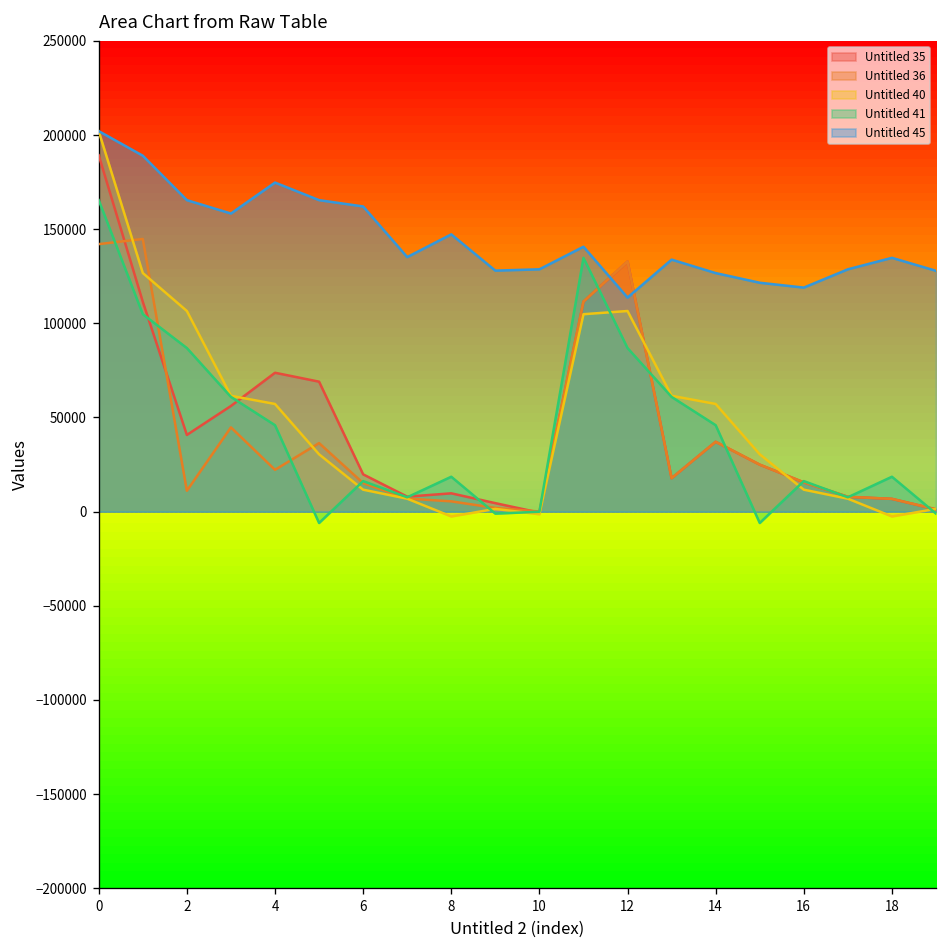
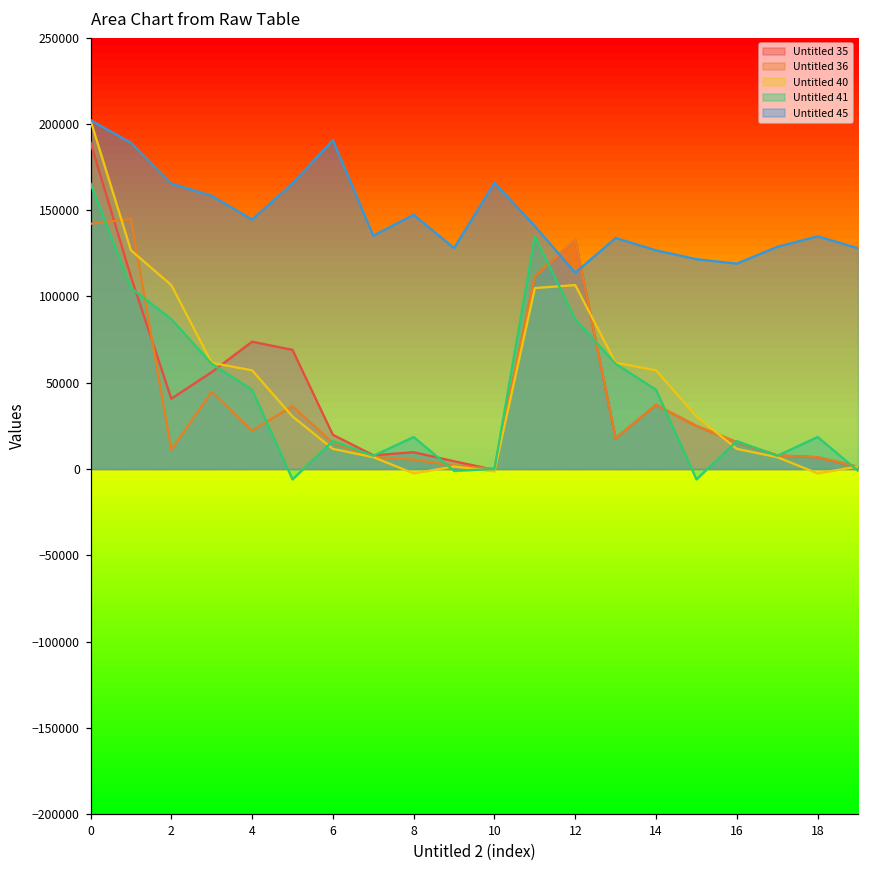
Untitled 45, 4: 175000 -> 144000
Untitled 45, 6: 162000 -> 191000
Untitled 45, 10: 129000 -> 166000
